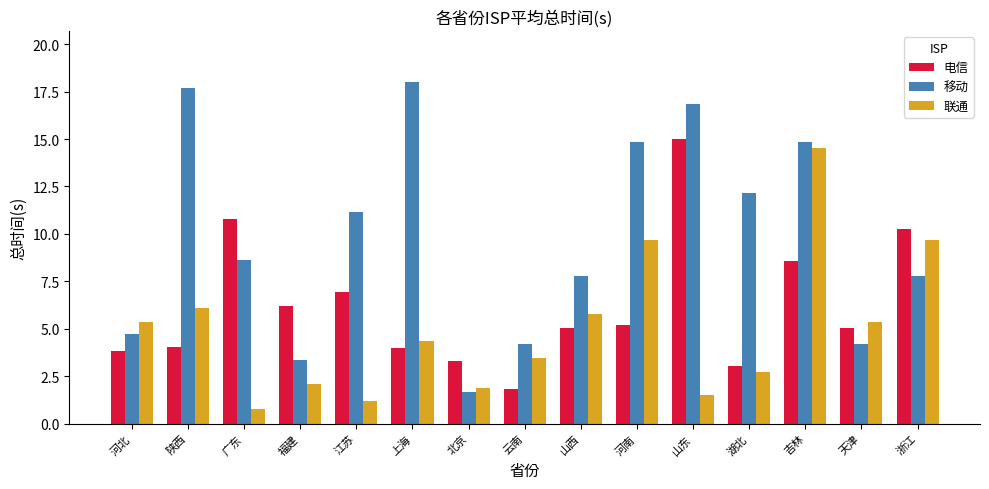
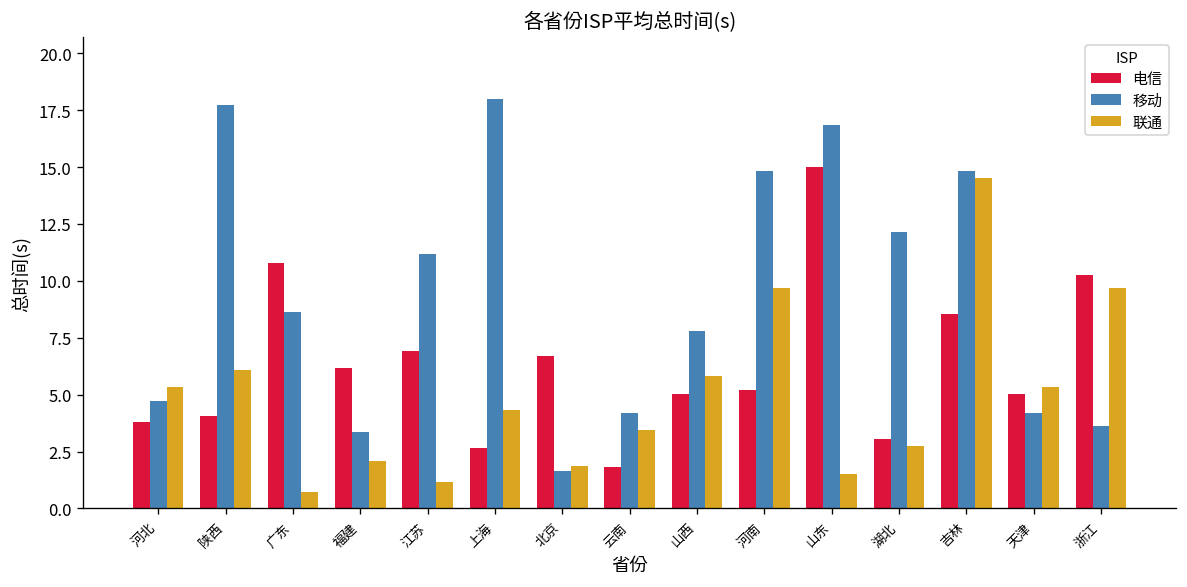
电信, 上海: 4.0 -> 2.6
电信, 北京: 3.3 -> 6.7
移动, 浙江: 7.8 -> 3.6
